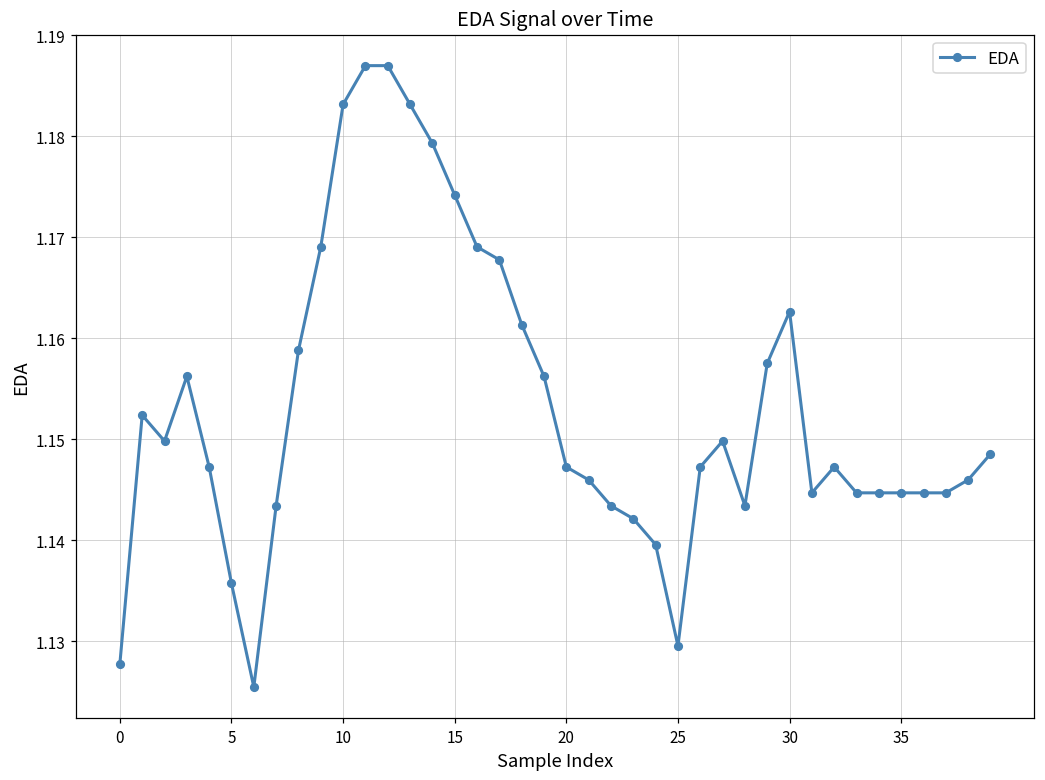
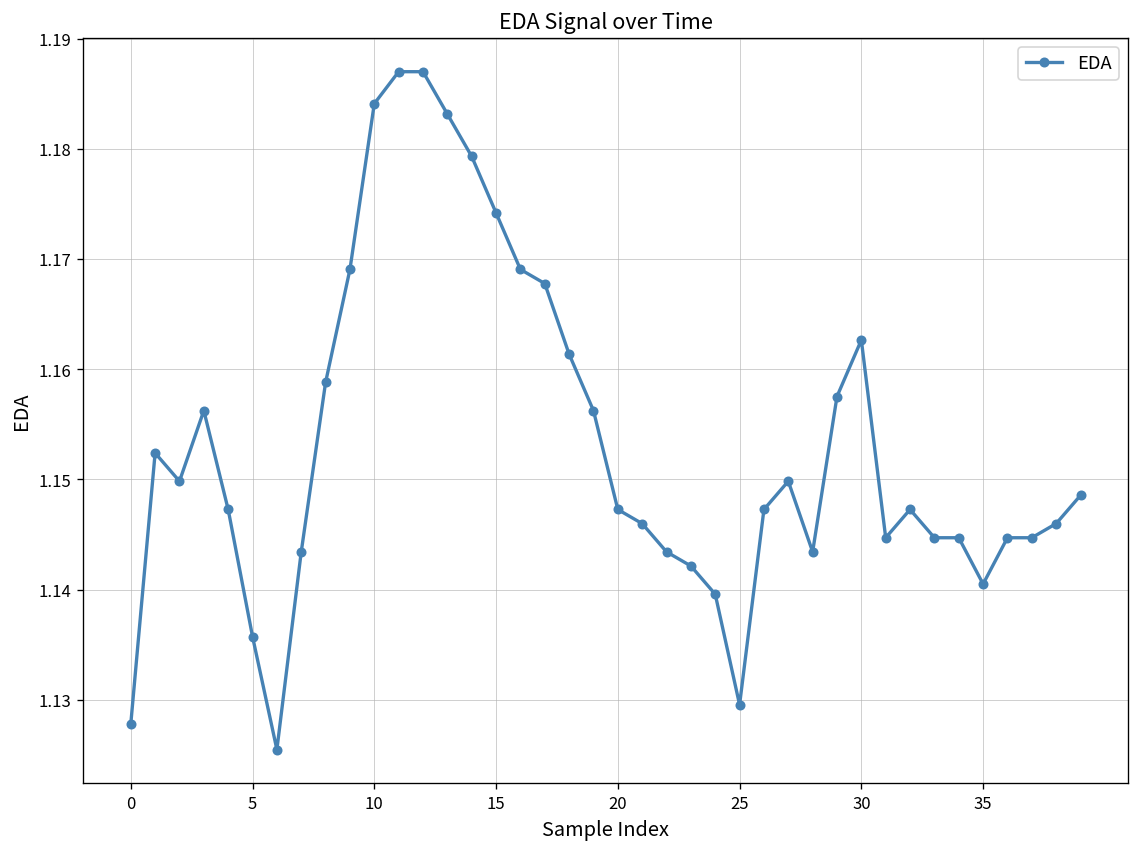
10: 1.183 -> 1.184
35: 1.145 -> 1.141
